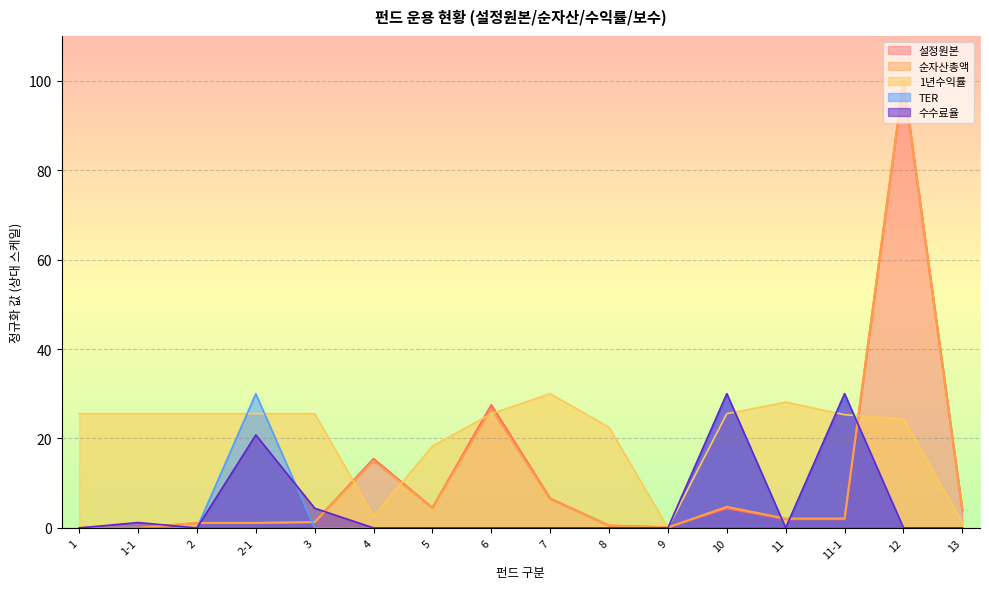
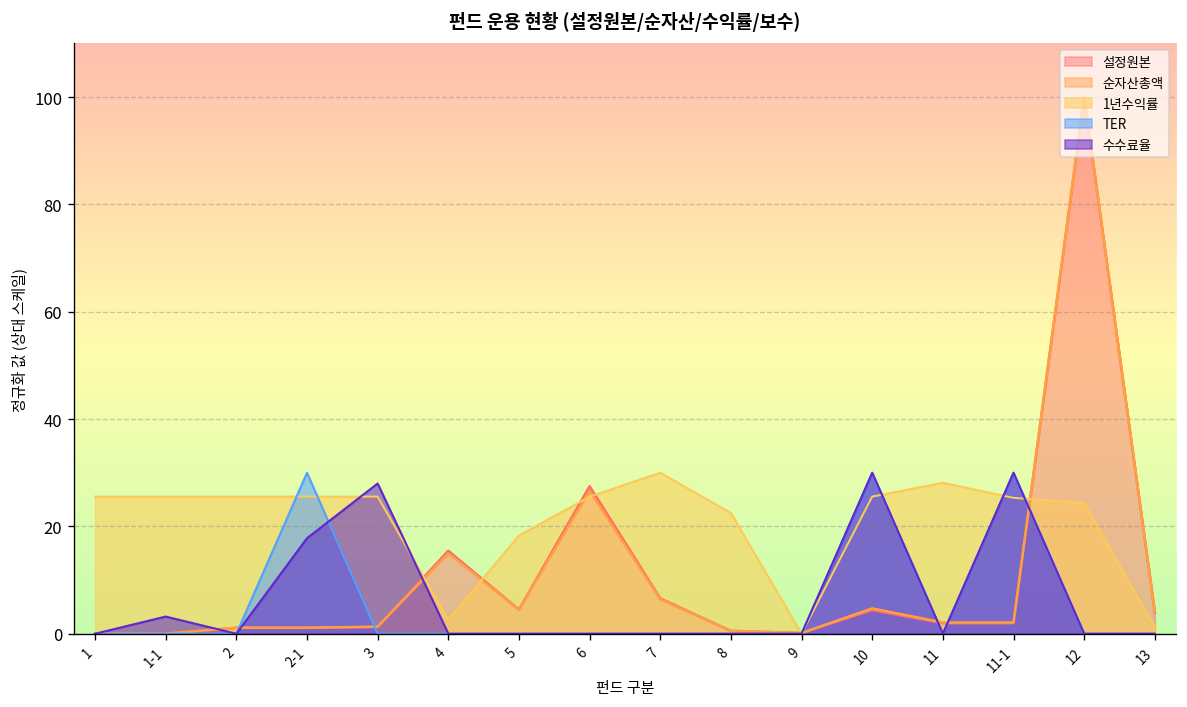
수수료율, 1-1: 1 -> 3
수수료율, 2-1: 21 -> 18
수수료율, 3: 4 -> 28
